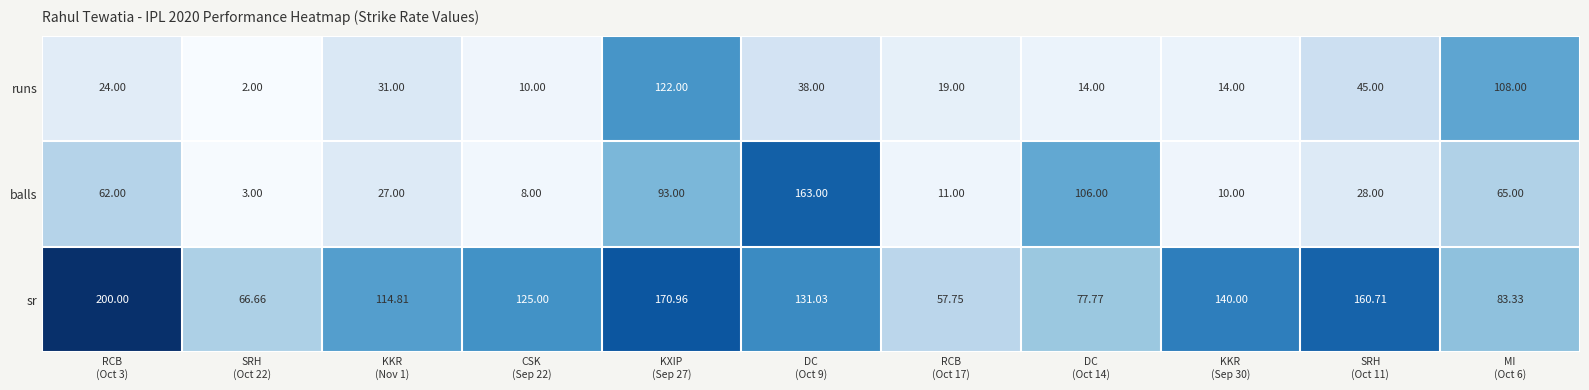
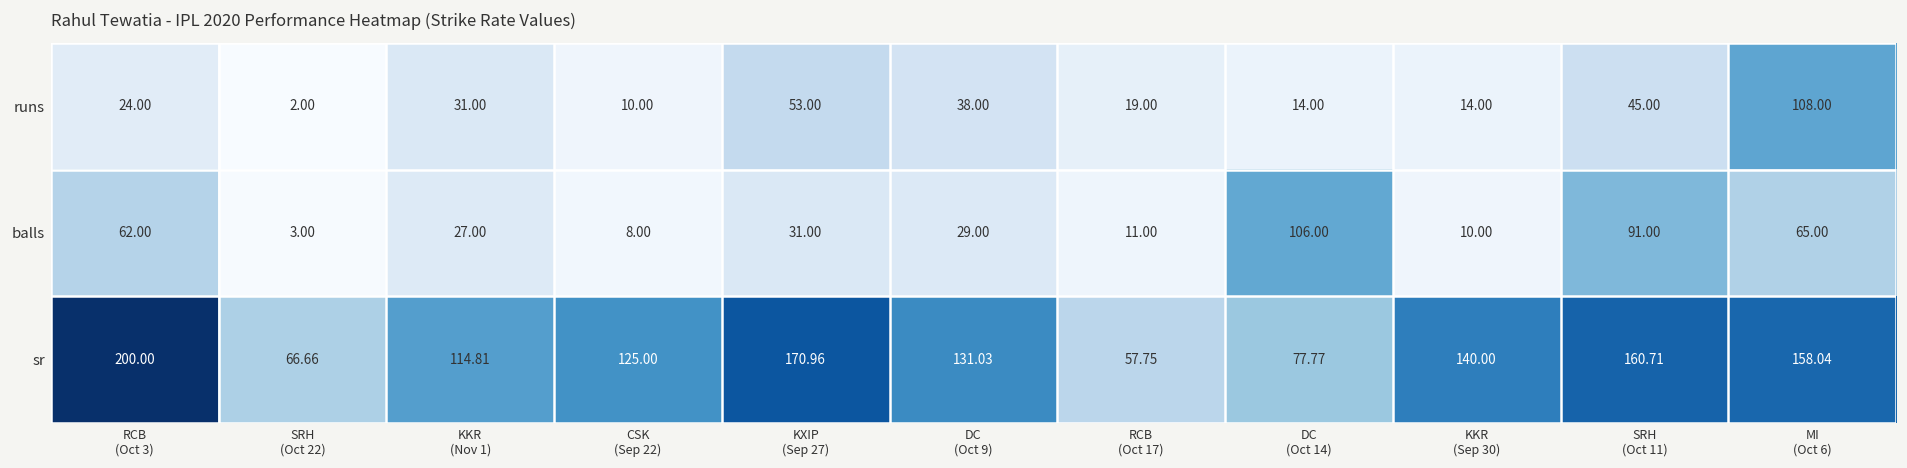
runs, KXIP (Sep 27): 122.00 -> 53.00
balls, KXIP (Sep 27): 93.00 -> 31.00
balls, DC (Oct 9): 163.00 -> 29.00
balls, SRH (Oct 11): 28.00 -> 91.00
sr, MI (Oct 6): 83.33 -> 158.04
